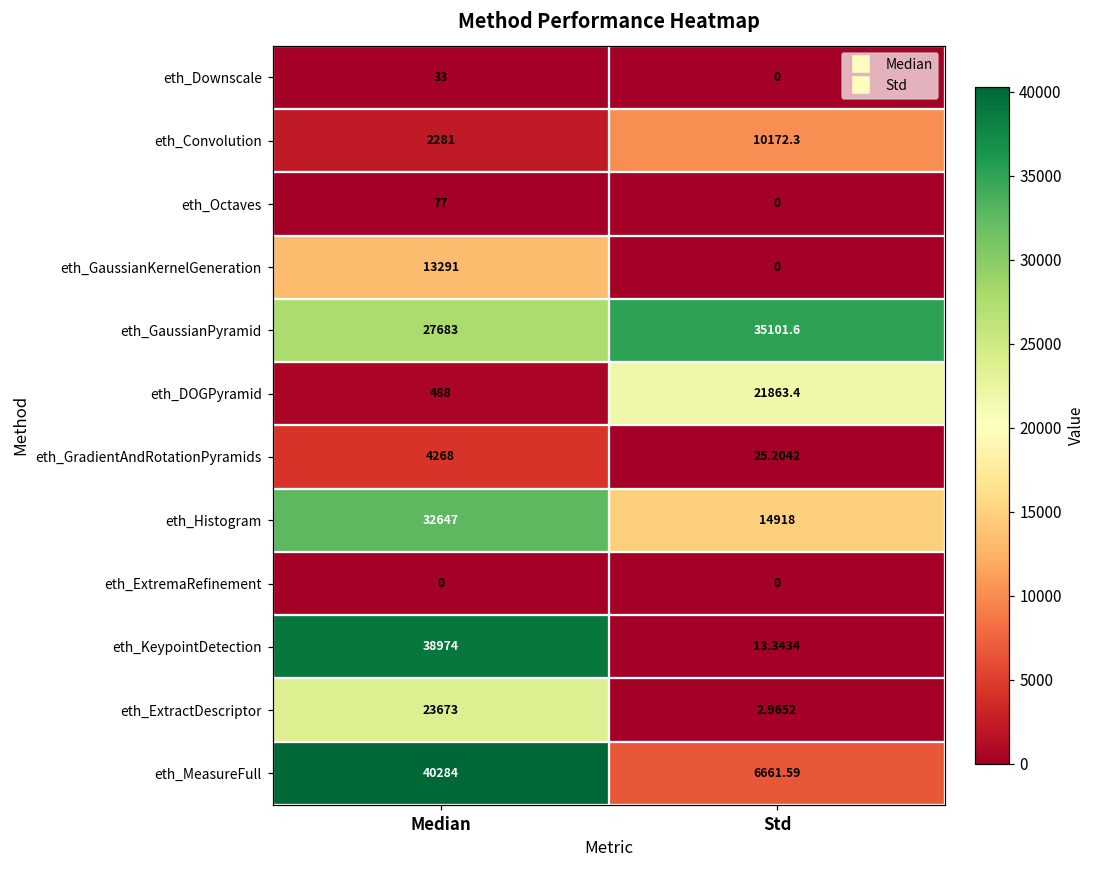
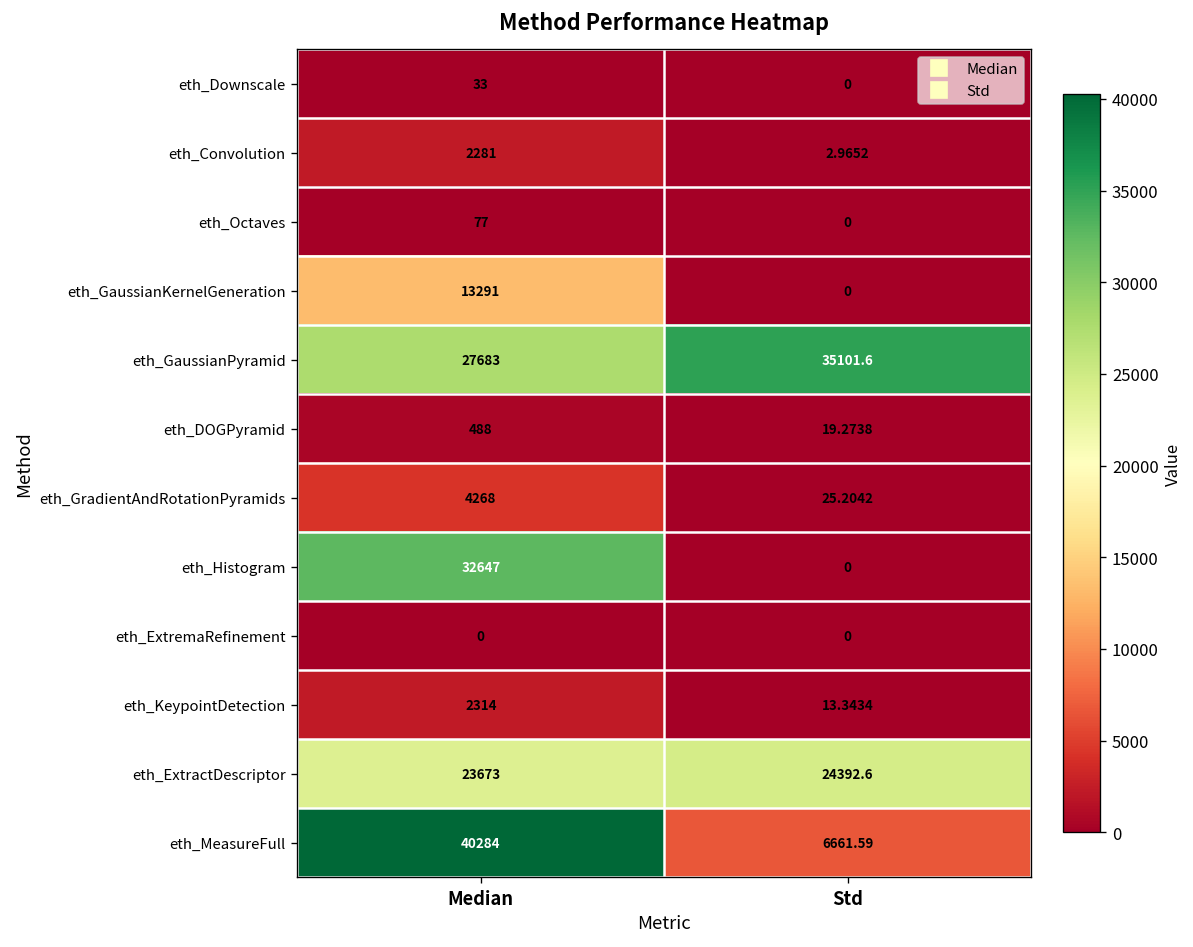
eth_Convolution, Std: 10172.3 -> 2.9652
eth_DOGPyramid, Std: 21863.4 -> 19.2738
eth_Histogram, Std: 14918 -> 0
eth_KeypointDetection, Median: 38974 -> 2314
eth_ExtractDescriptor, Std: 2.9652 -> 24392.6
